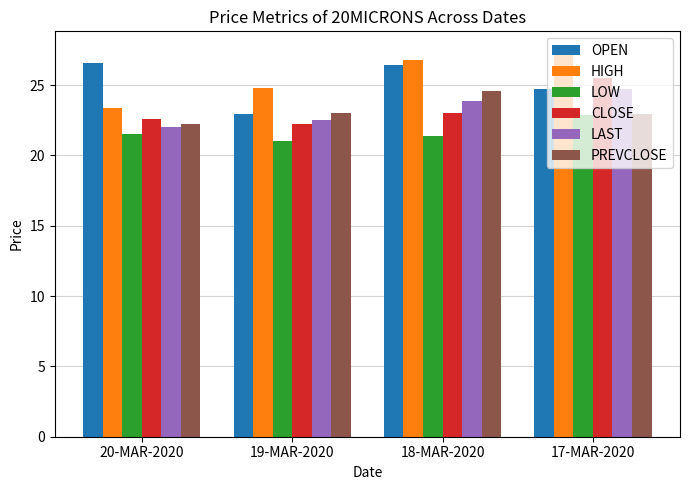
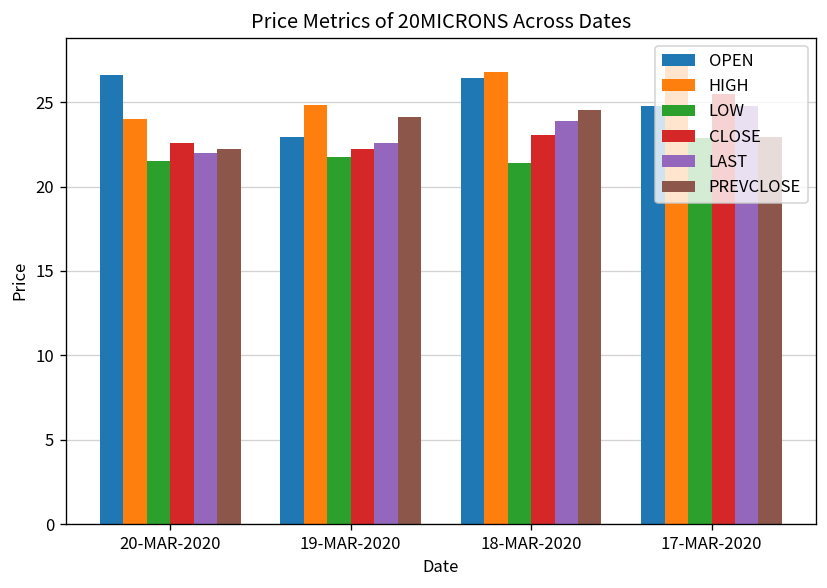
HIGH, 20-MAR-2020: 23.4 -> 24.0
LOW, 19-MAR-2020: 21.1 -> 21.7
PREVCLOSE, 19-MAR-2020: 23.1 -> 24.1
